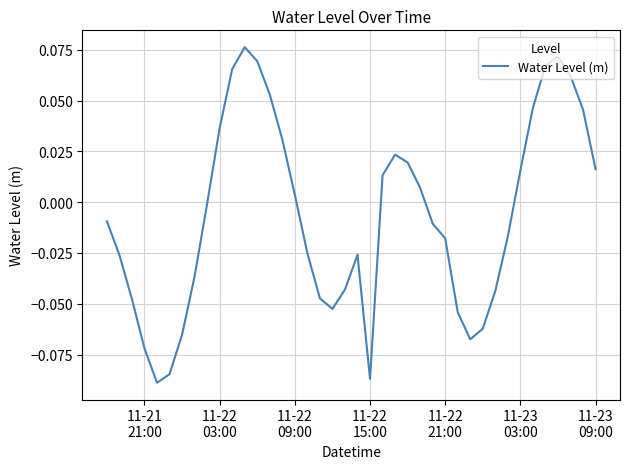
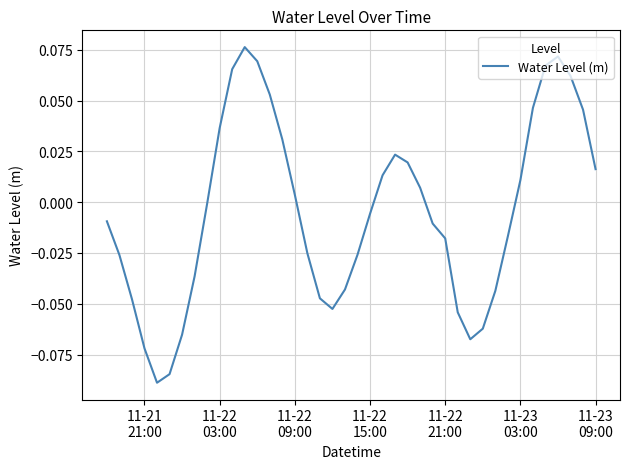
11-22 15:00: -0.087 -> -0.006
11-23 03:00: 0.016 -> 0.011
